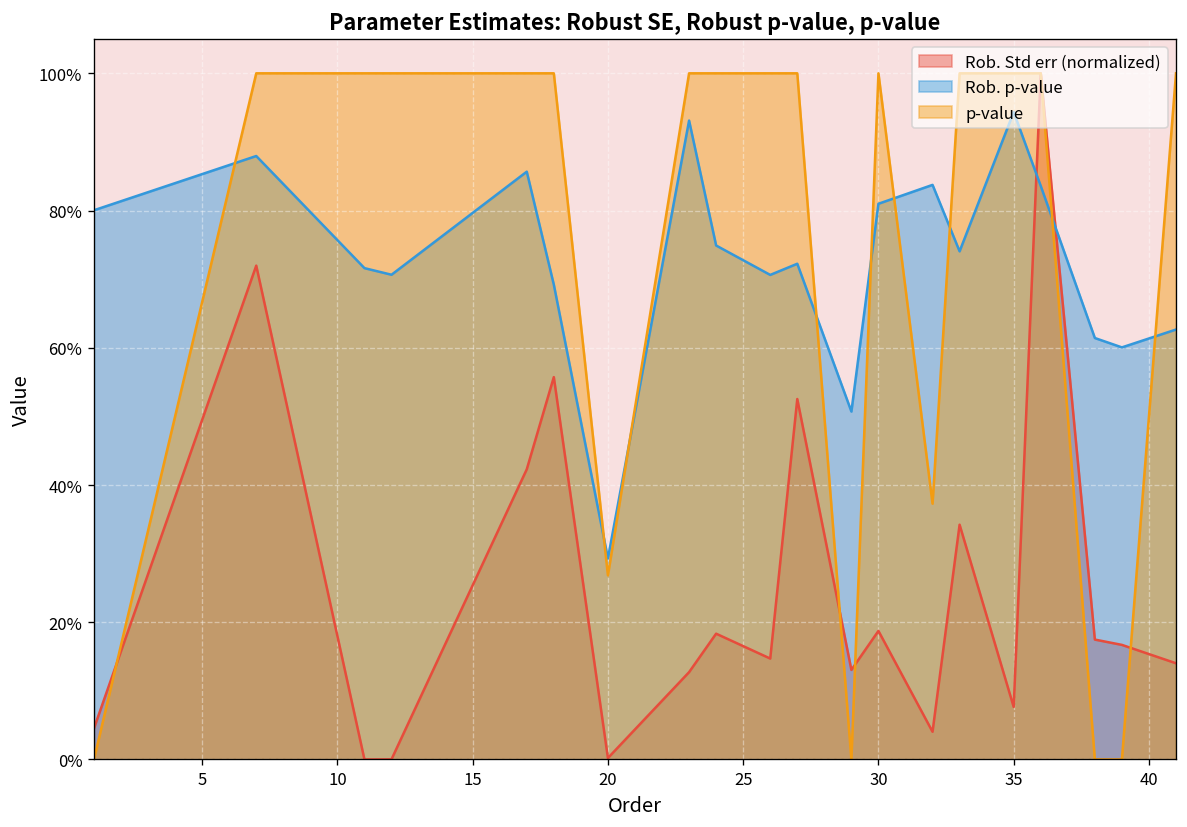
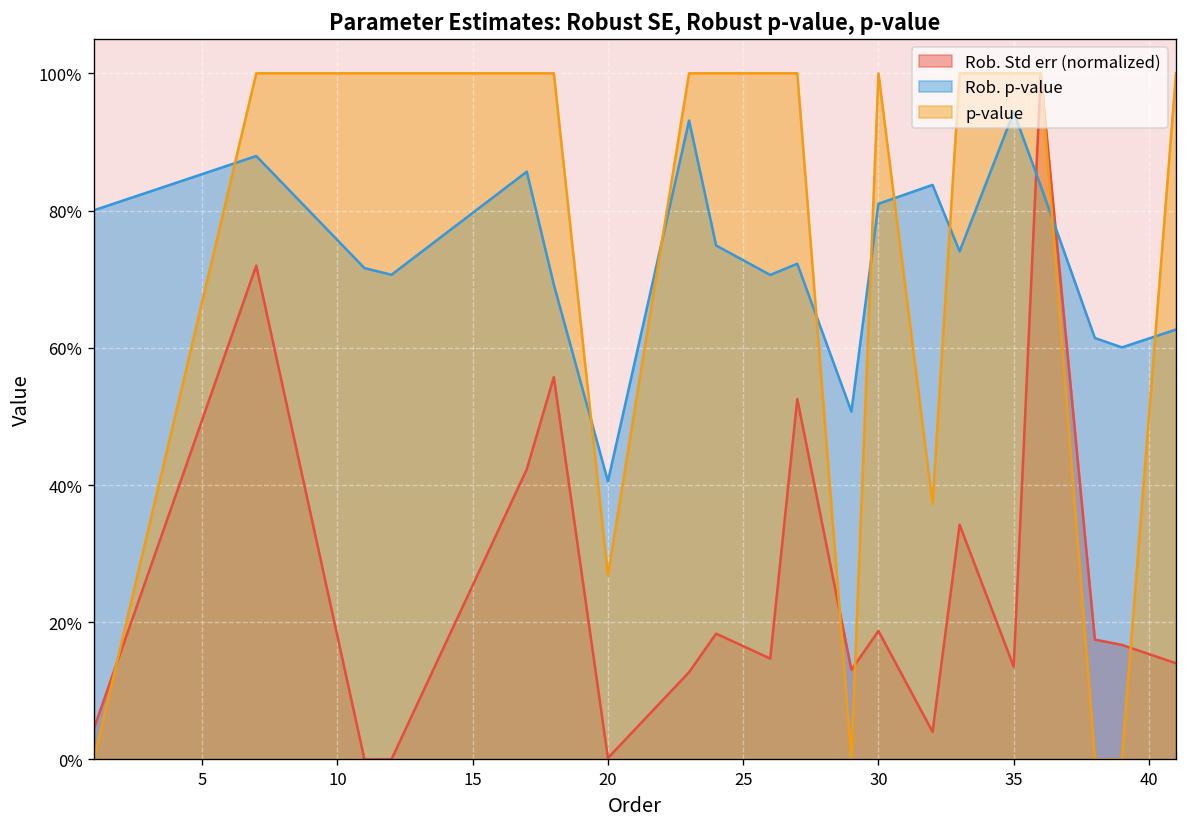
Rob. p-value, 20: 29% -> 41%
Rob. Std err (normalized), 35: 8% -> 14%
